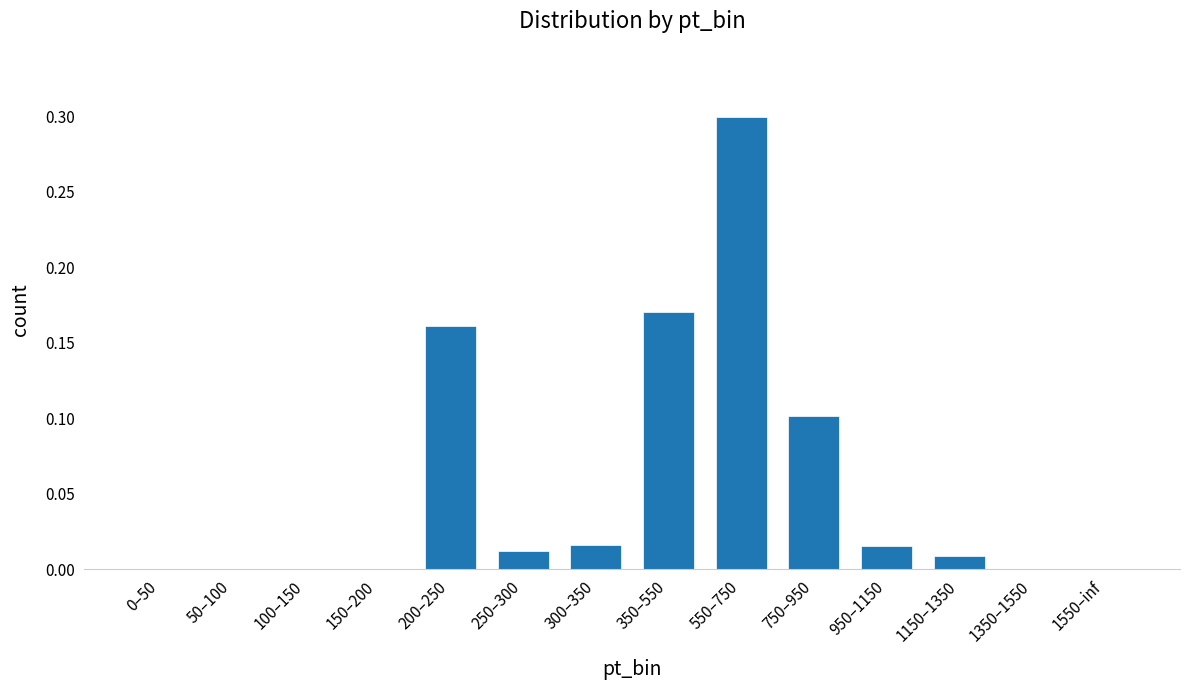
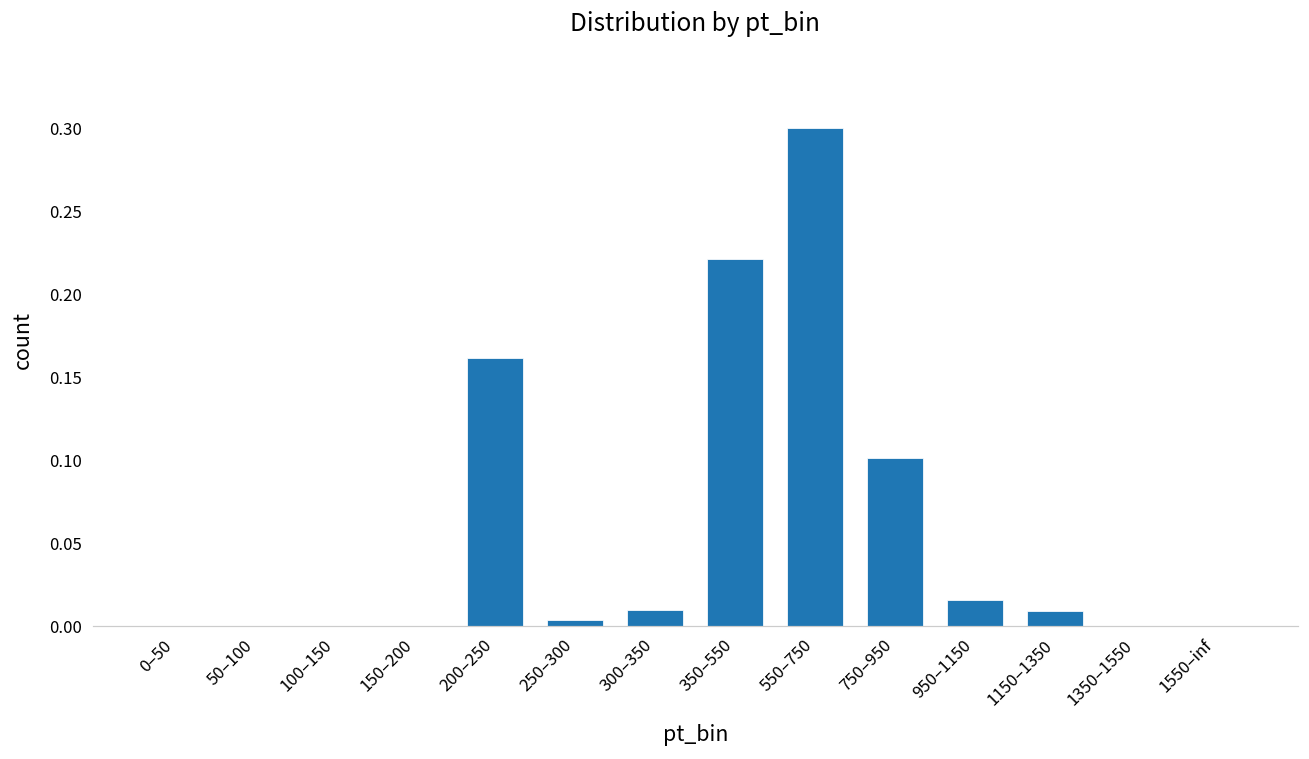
250–300: 0.012 -> 0.004
300–350: 0.016 -> 0.010
350–550: 0.170 -> 0.221
